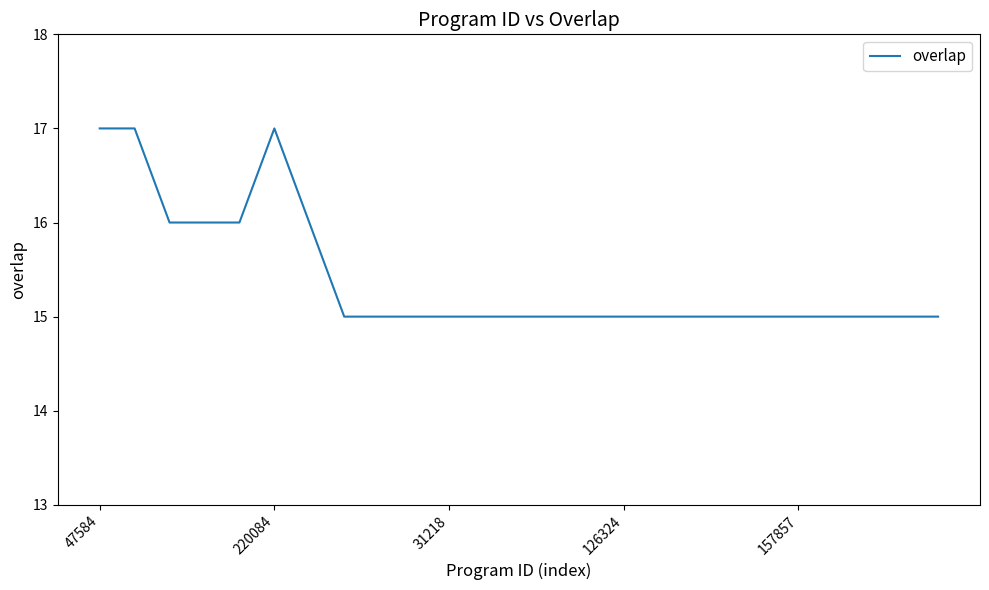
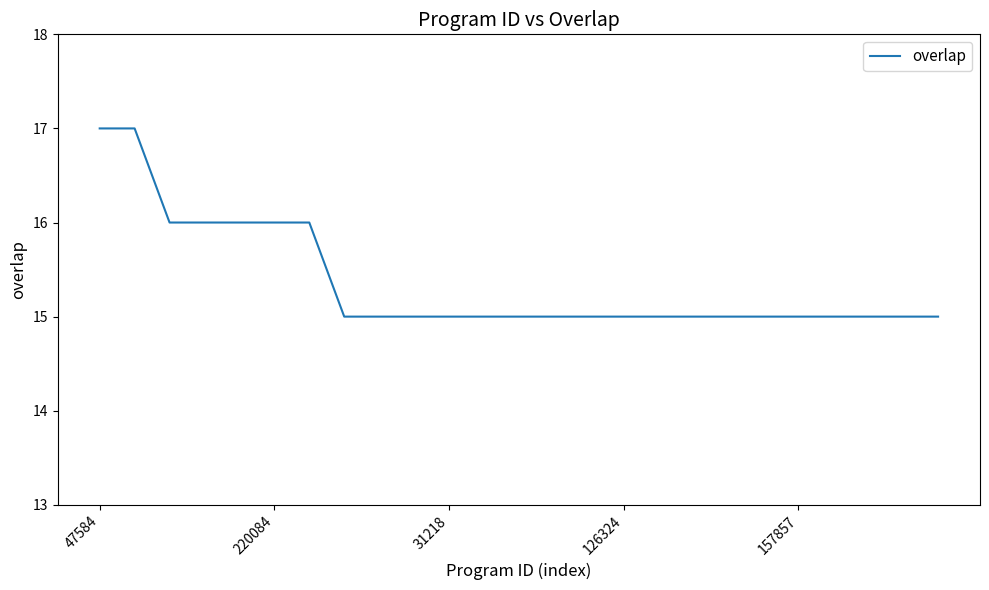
220084: 17 -> 16
